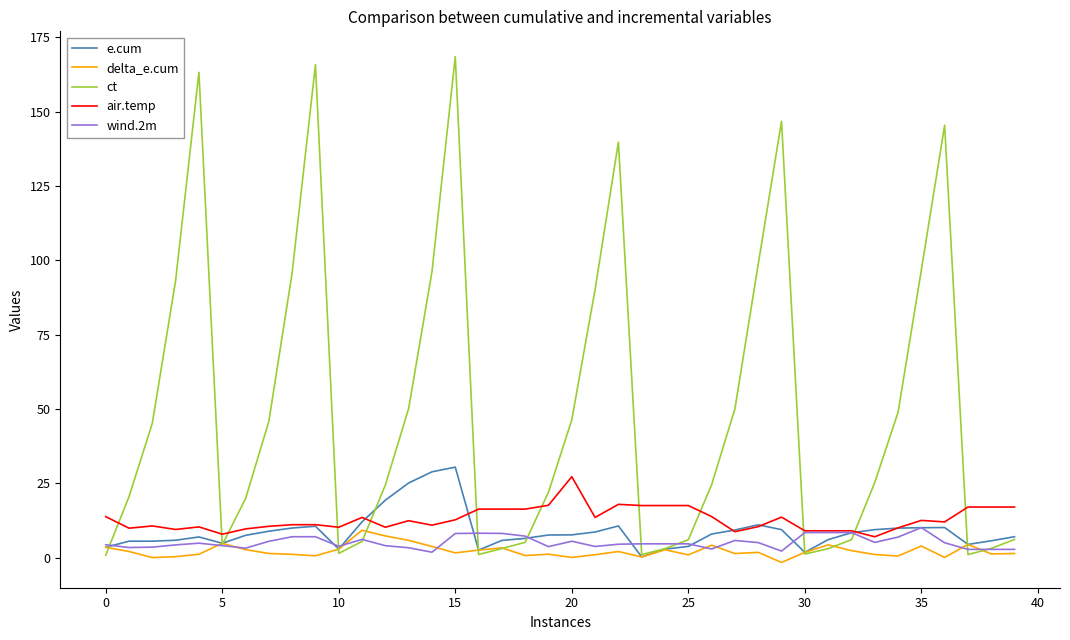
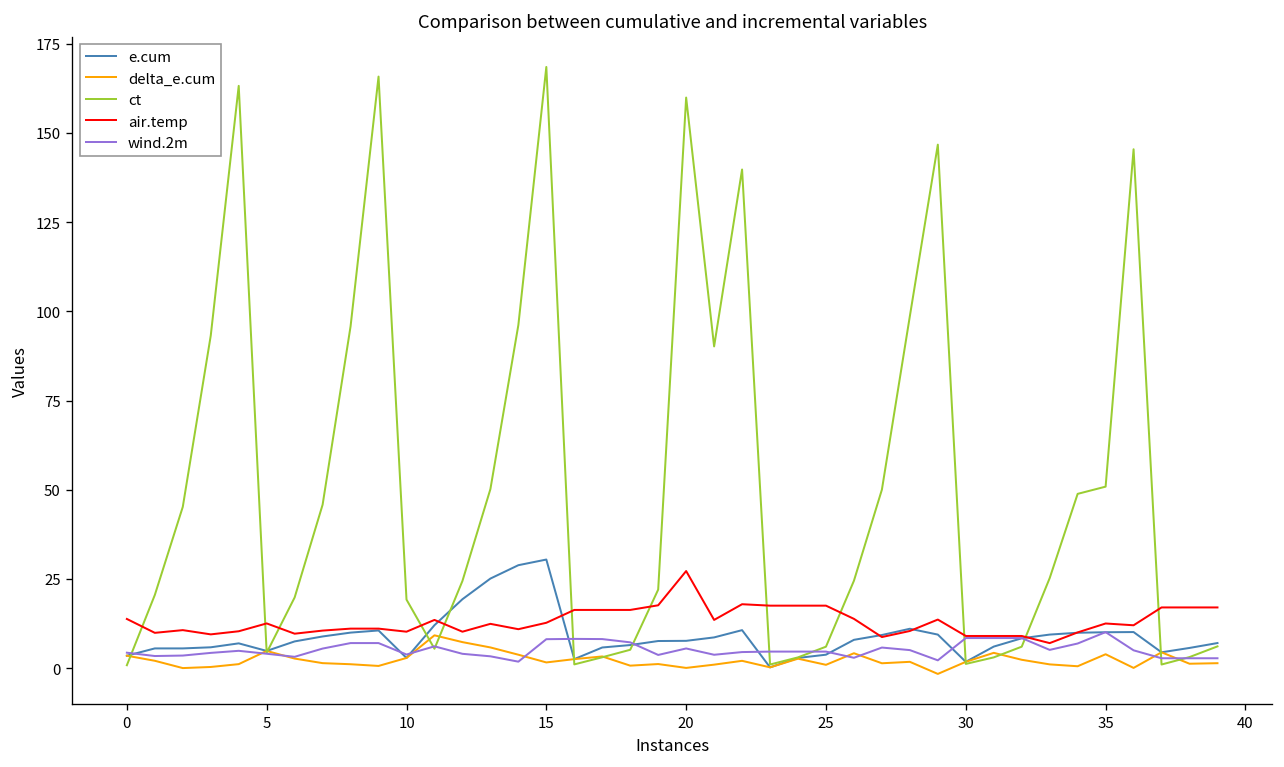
air.temp, 5: 8 -> 13
ct, 10: 1 -> 19
ct, 20: 46 -> 160
ct, 35: 97 -> 51
